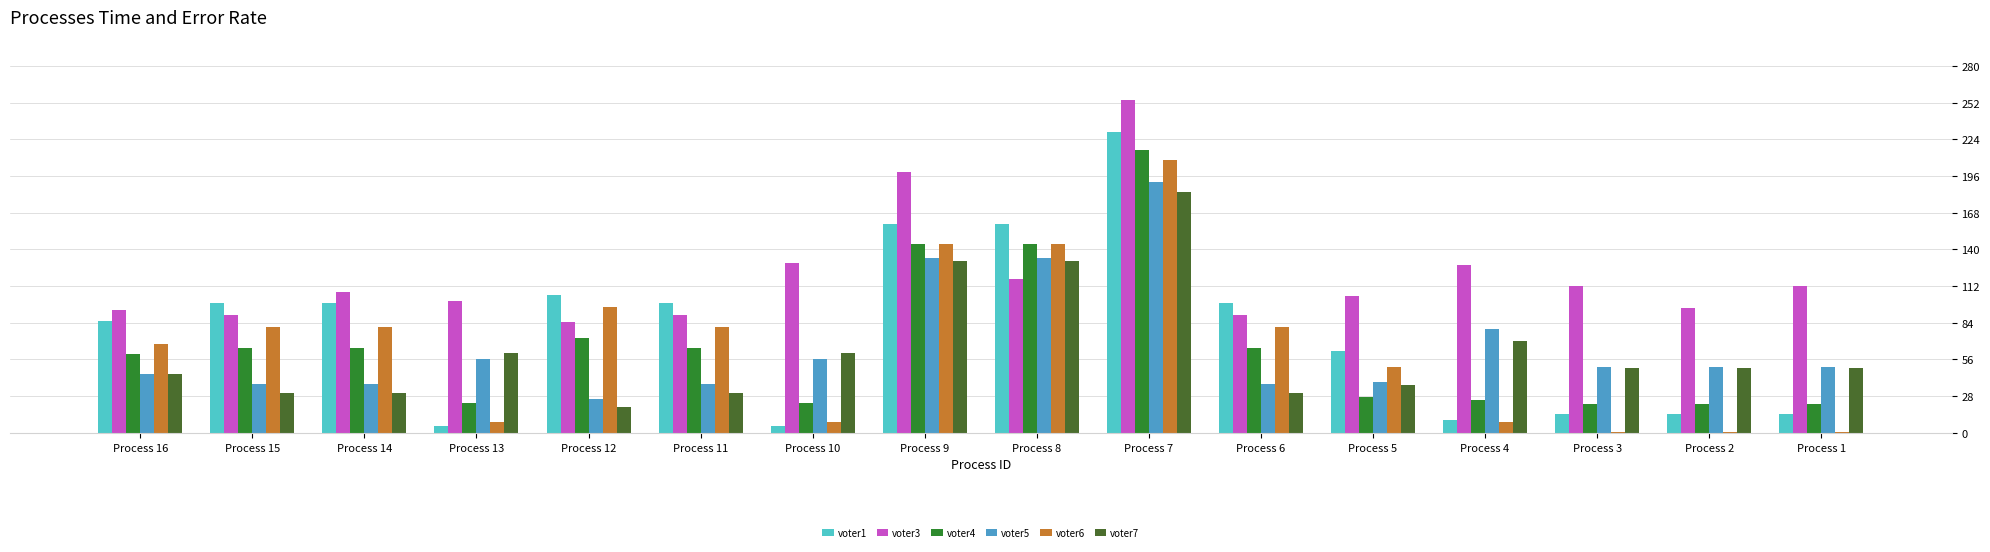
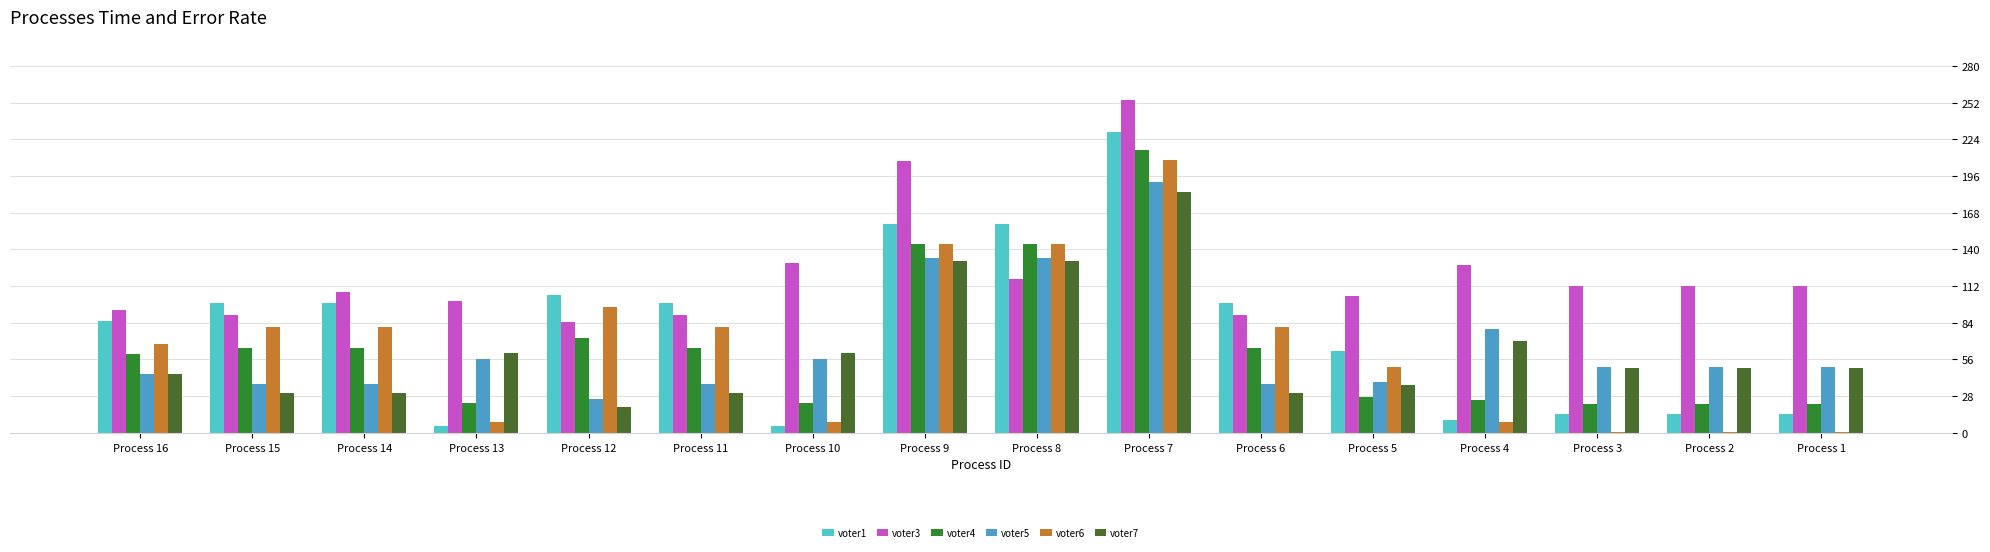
voter3, Process 9: 199 -> 208
voter3, Process 2: 96 -> 112
